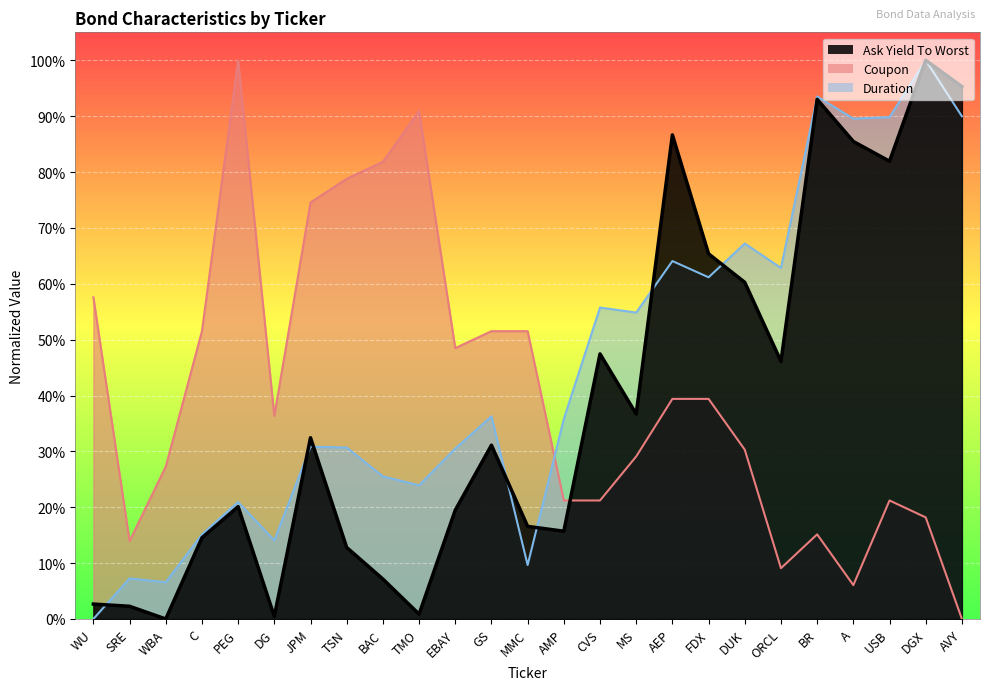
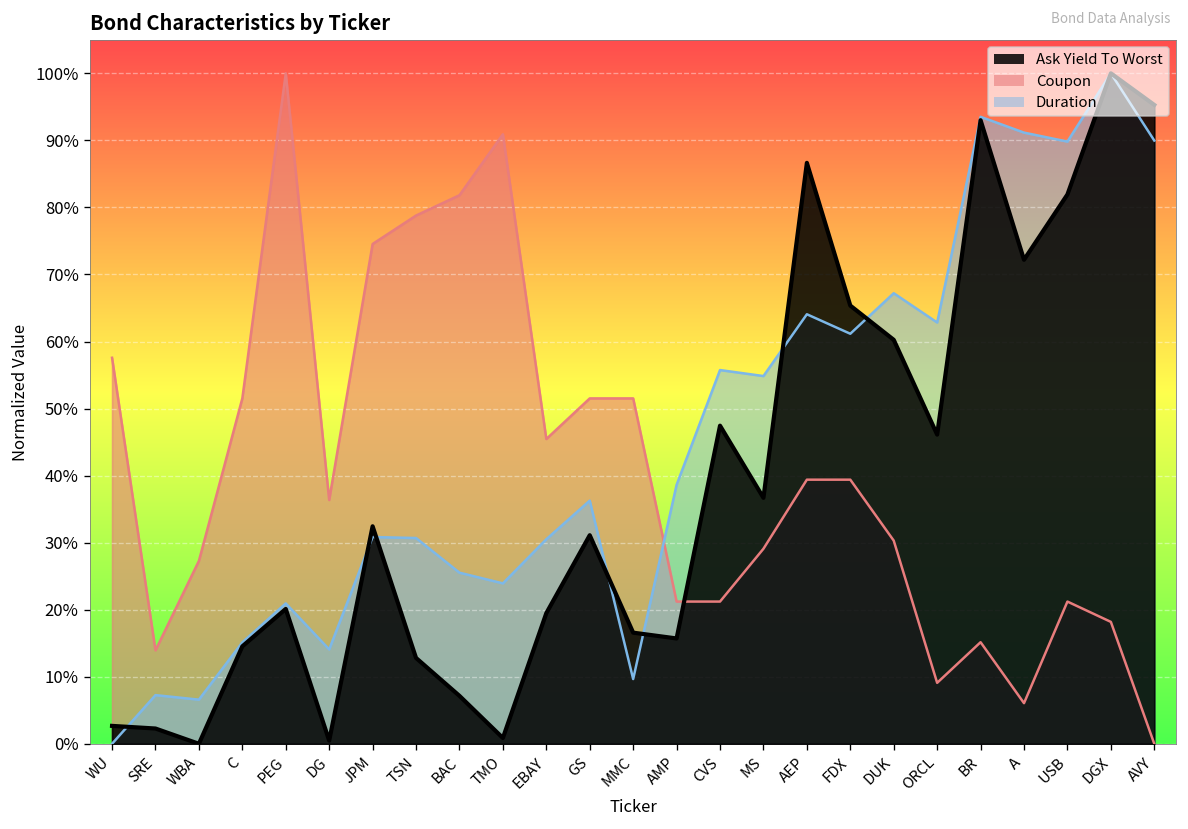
Coupon, EBAY: 48% -> 45%
Duration, AMP: 36% -> 39%
Ask Yield To Worst, A: 85% -> 72%
Duration, A: 90% -> 91%
